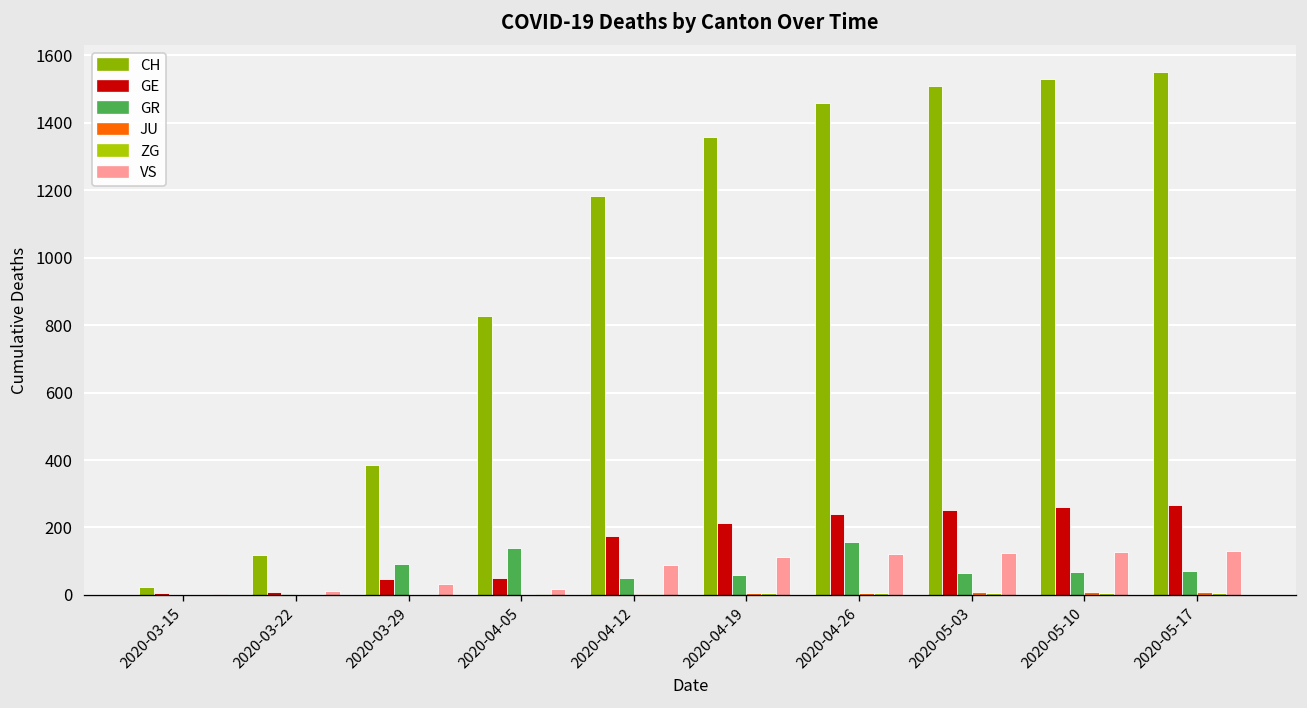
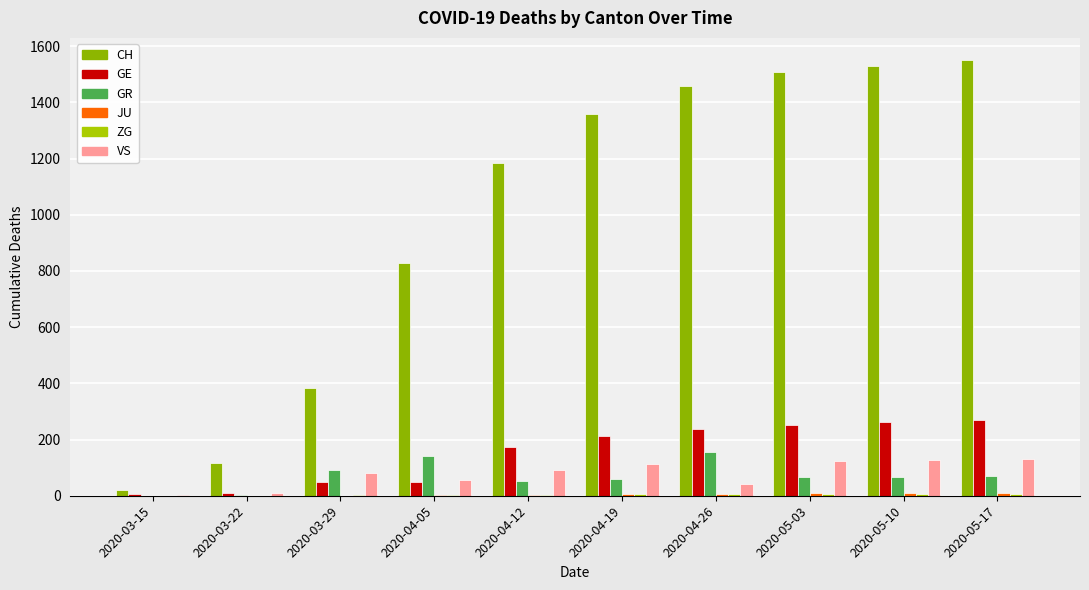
VS, 2020-03-29: 30 -> 80
VS, 2020-04-05: 20 -> 60
VS, 2020-04-26: 120 -> 40
